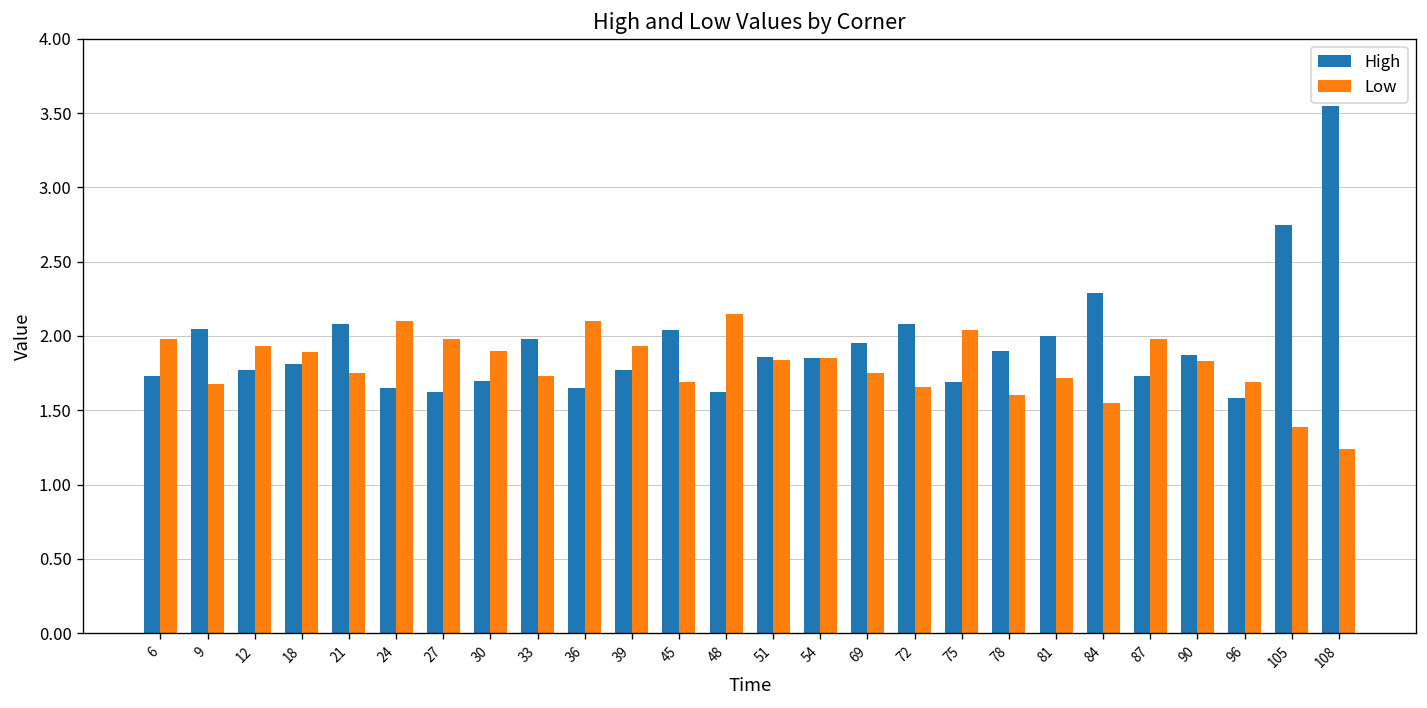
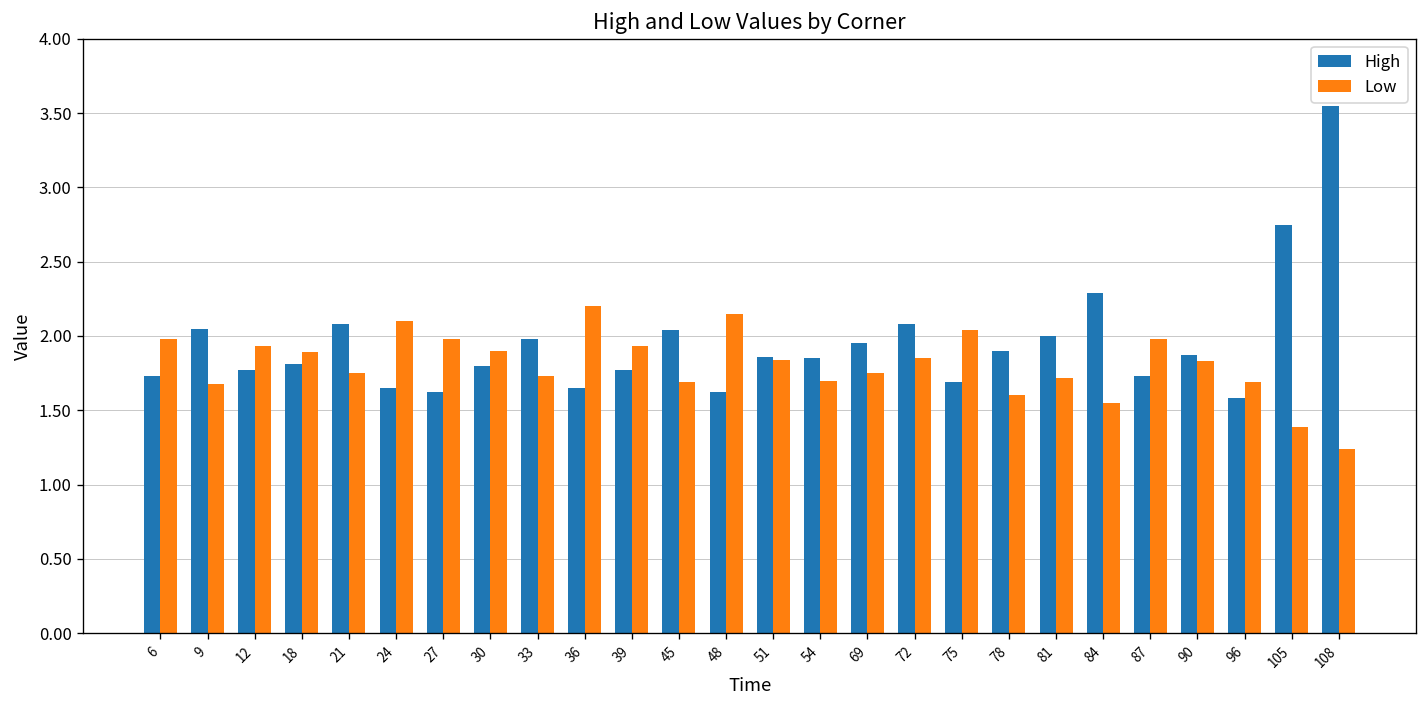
High, 30: 1.7 -> 1.8
Low, 36: 2.1 -> 2.2
Low, 54: 1.85 -> 1.70
Low, 72: 1.66 -> 1.85
